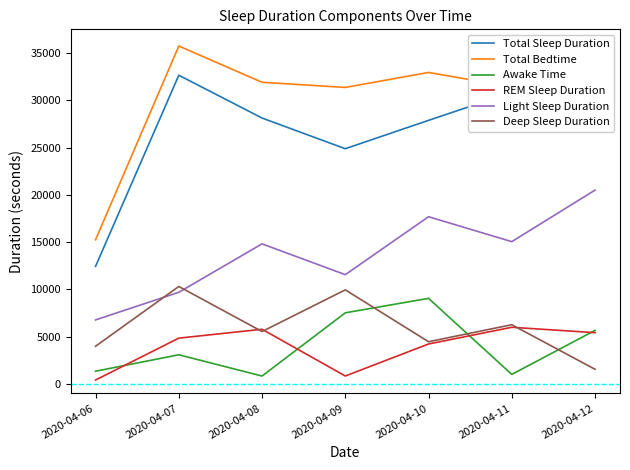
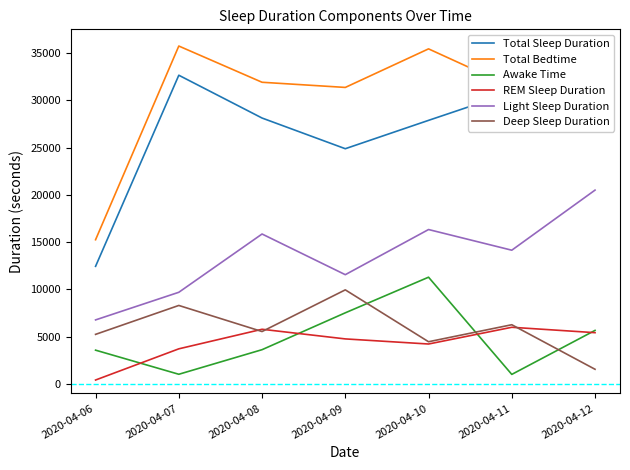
Awake Time, 2020-04-06: 1000 -> 4000
Deep Sleep Duration, 2020-04-06: 4000 -> 5000
Awake Time, 2020-04-07: 3000 -> 1000
REM Sleep Duration, 2020-04-07: 5000 -> 4000
Deep Sleep Duration, 2020-04-07: 10000 -> 8000
Awake Time, 2020-04-08: 1000 -> 4000
Light Sleep Duration, 2020-04-08: 15000 -> 16000
REM Sleep Duration, 2020-04-09: 1000 -> 5000
Total Bedtime, 2020-04-10: 33000 -> 35000
Awake Time, 2020-04-10: 9000 -> 11000
Light Sleep Duration, 2020-04-10: 18000 -> 16000
Light Sleep Duration, 2020-04-11: 15000 -> 14000
